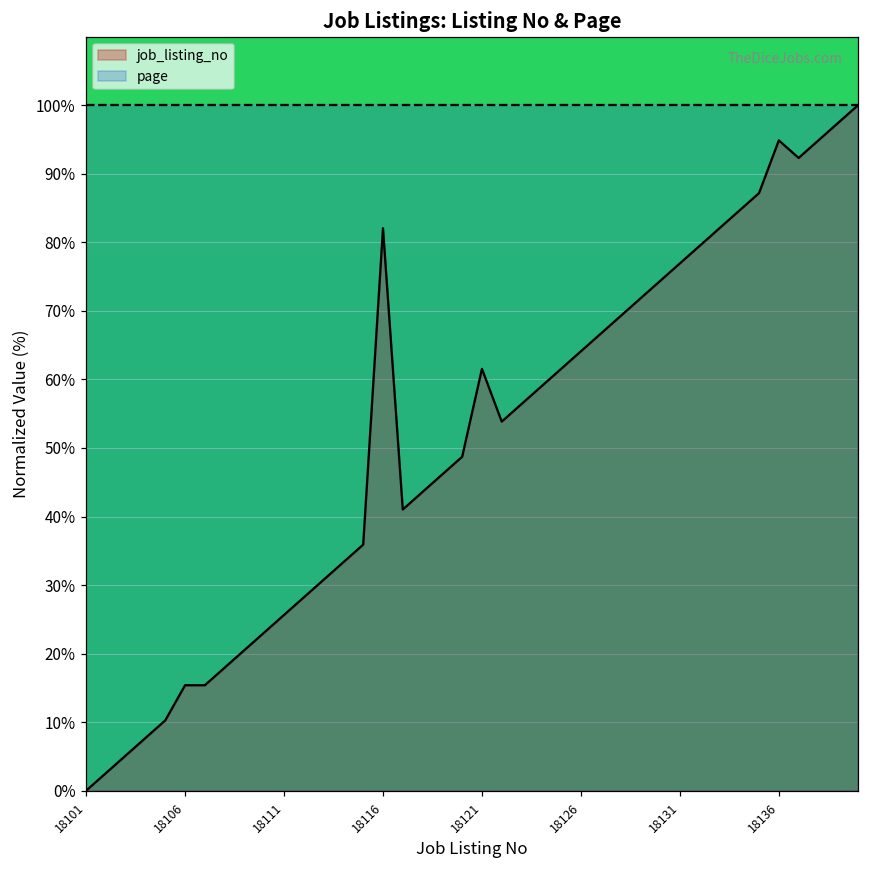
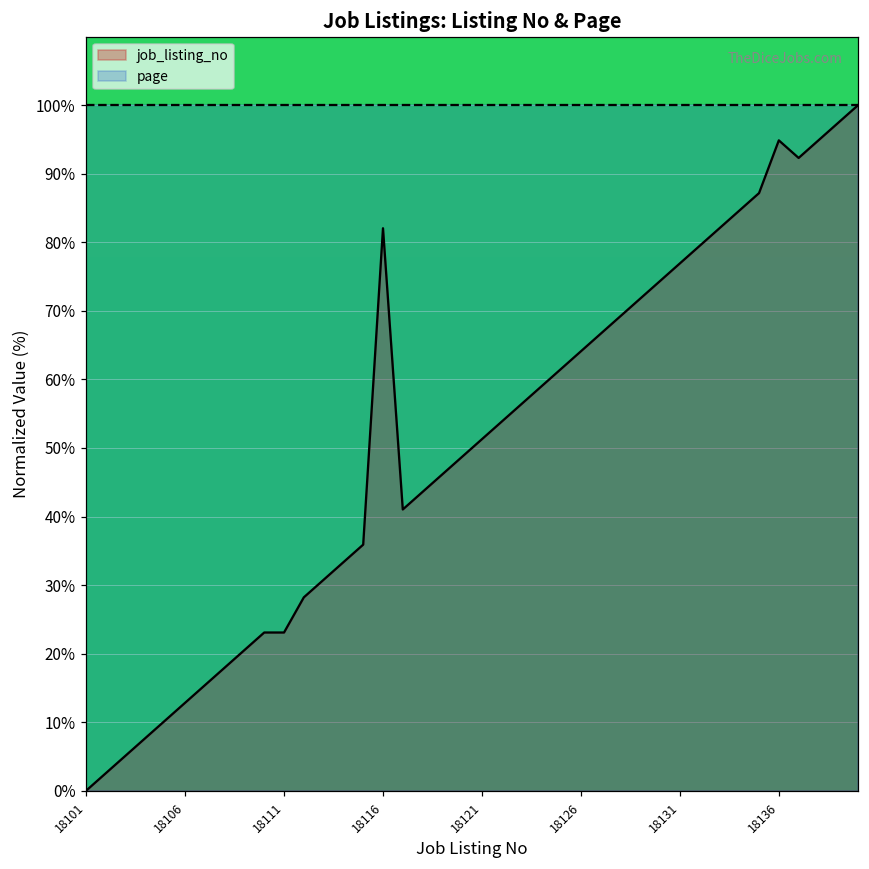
job_listing_no, 18106: 15% -> 13%
job_listing_no, 18111: 26% -> 23%
job_listing_no, 18121: 62% -> 51%
